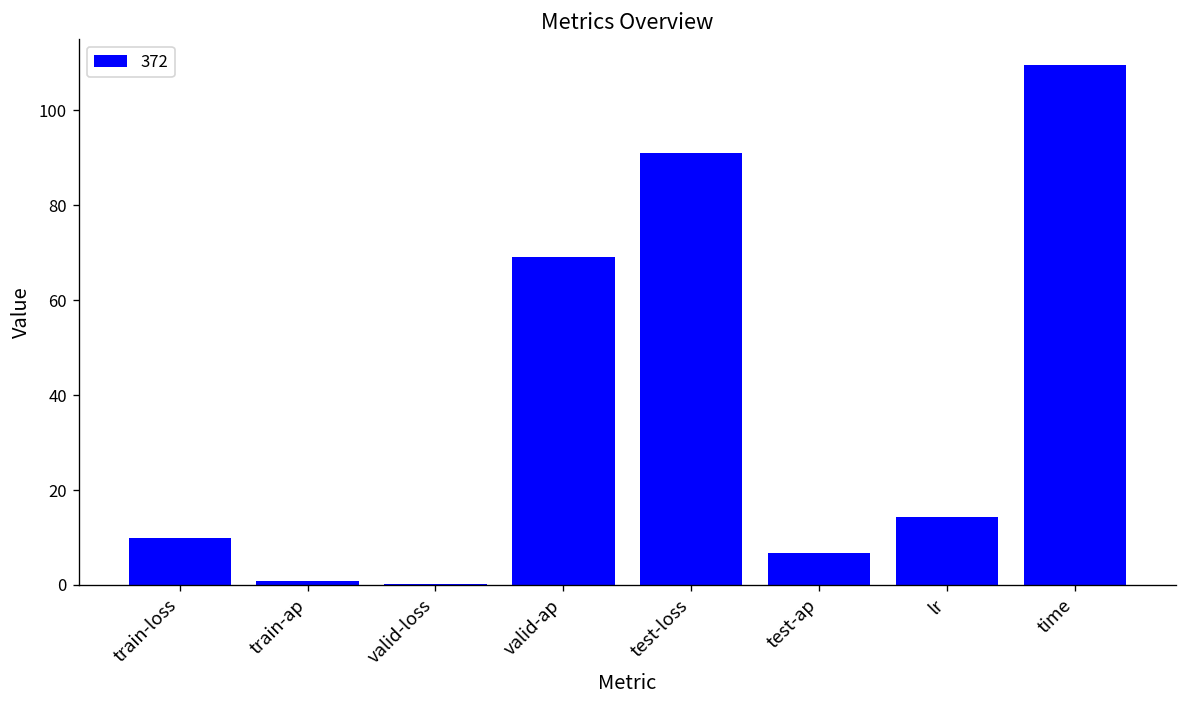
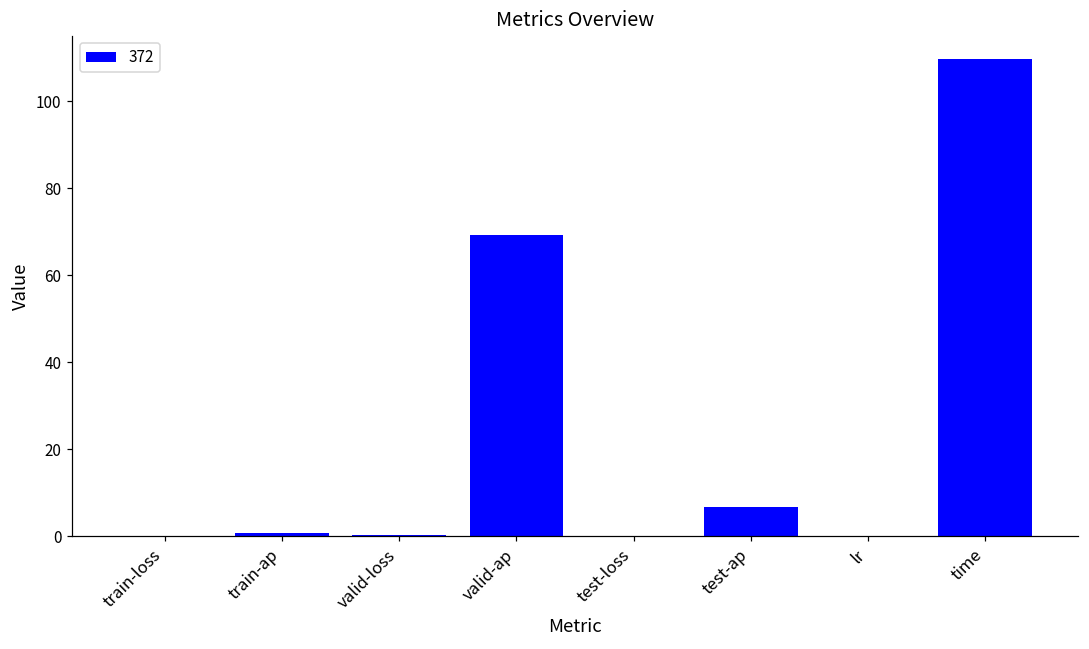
train-loss: 10 -> 0
test-loss: 91 -> 0
lr: 14 -> 0
